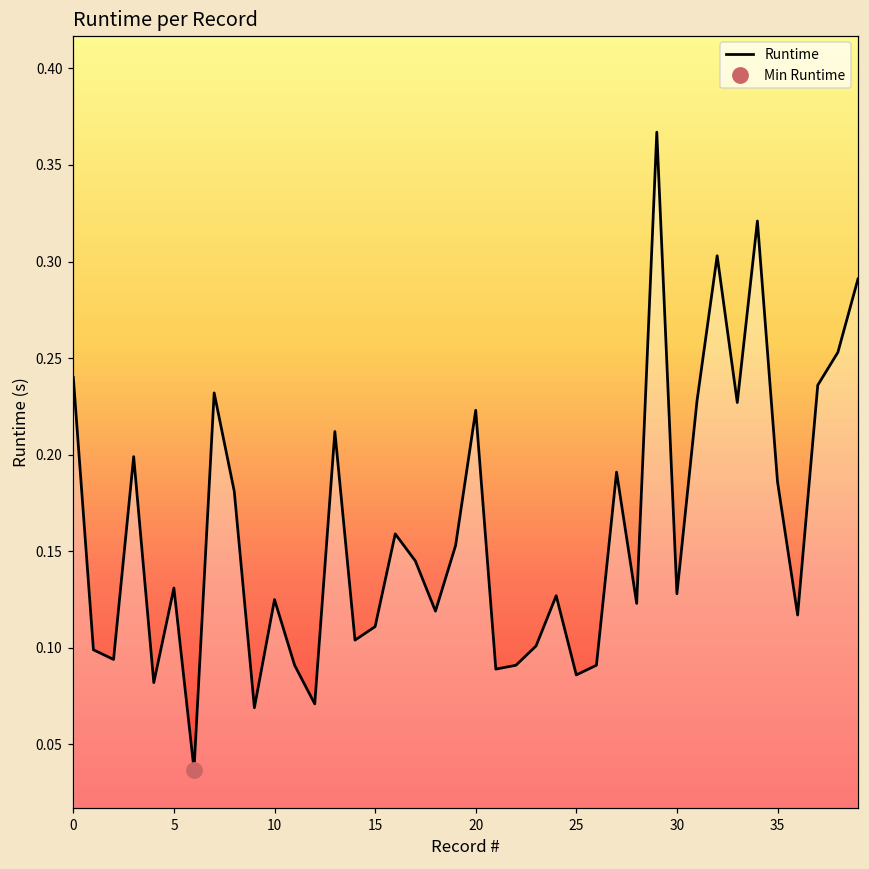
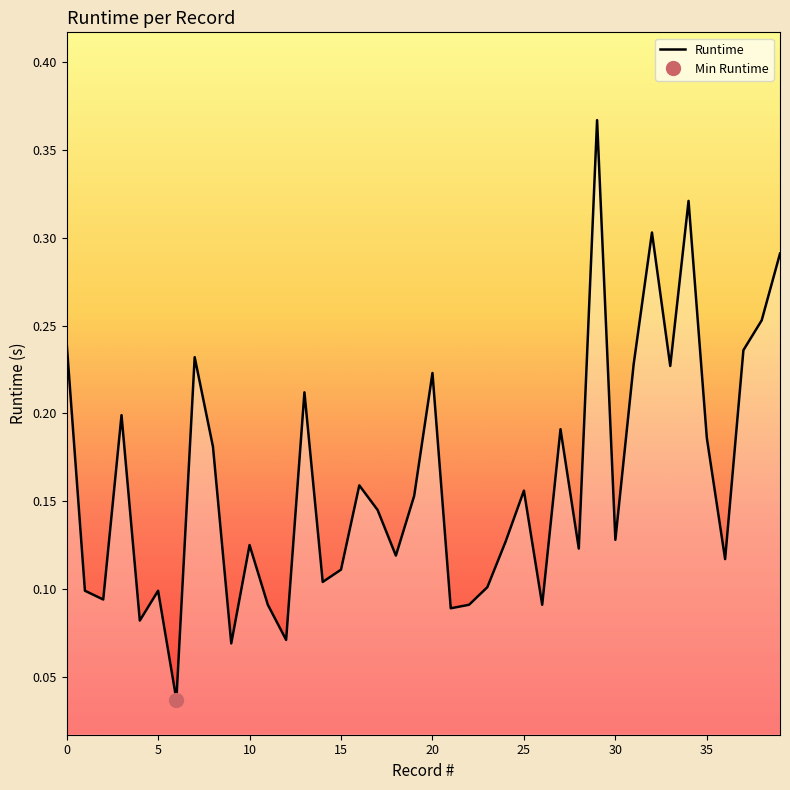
Runtime, 5: 0.131 -> 0.099
Runtime, 25: 0.086 -> 0.156
